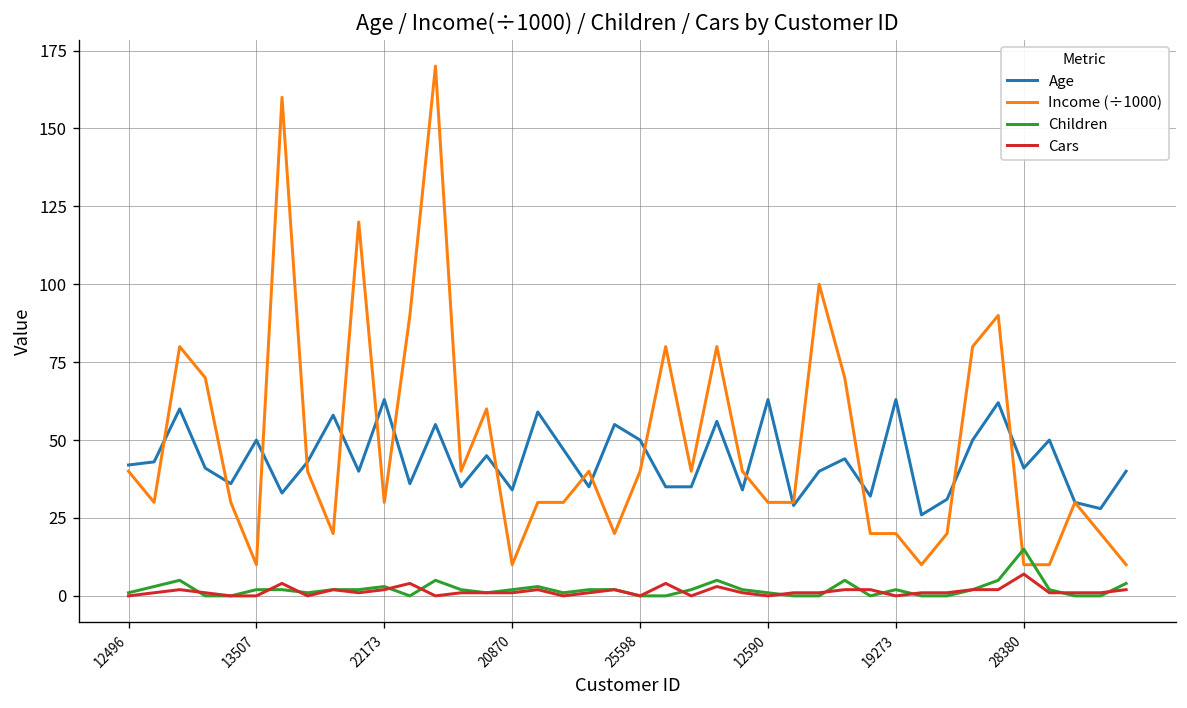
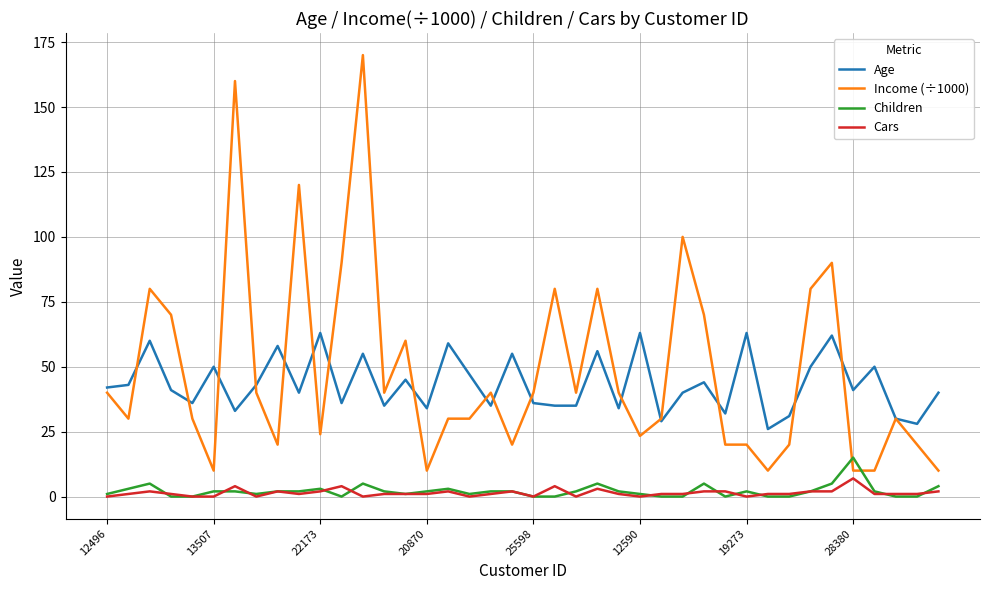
Income (÷1000), 22173: 30 -> 24
Age, 25598: 50 -> 36
Income (÷1000), 12590: 30 -> 23
